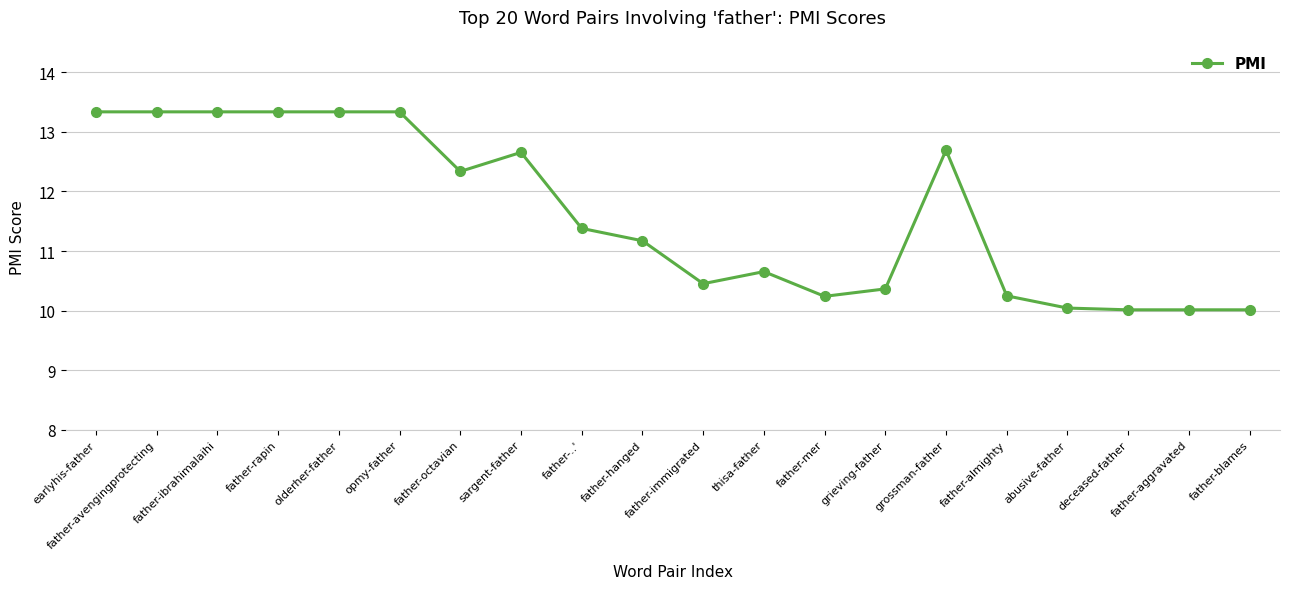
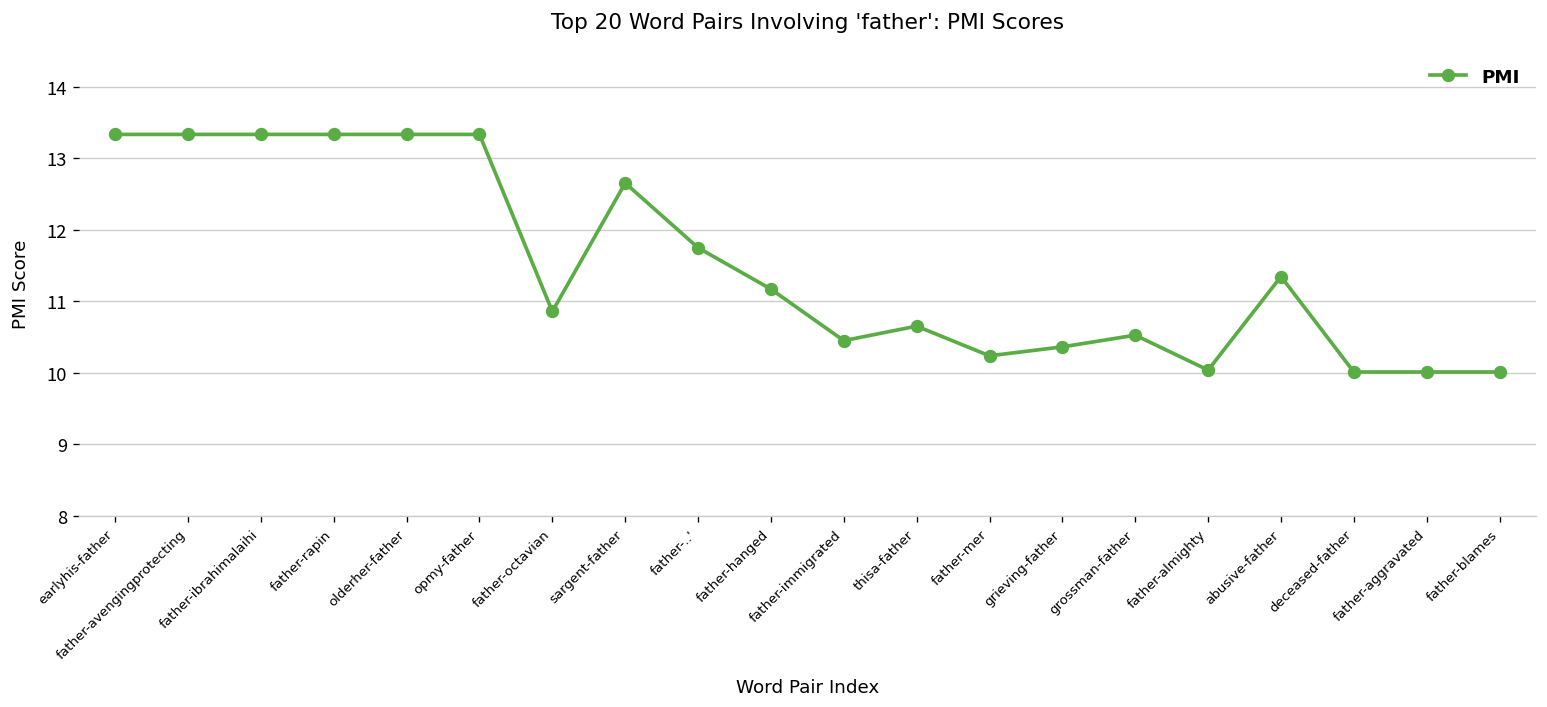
father-octavian: 12.3 -> 10.9
father-..': 11.4 -> 11.8
grossman-father: 12.7 -> 10.5
father-almighty: 10.2 -> 10.0
abusive-father: 10.0 -> 11.3
